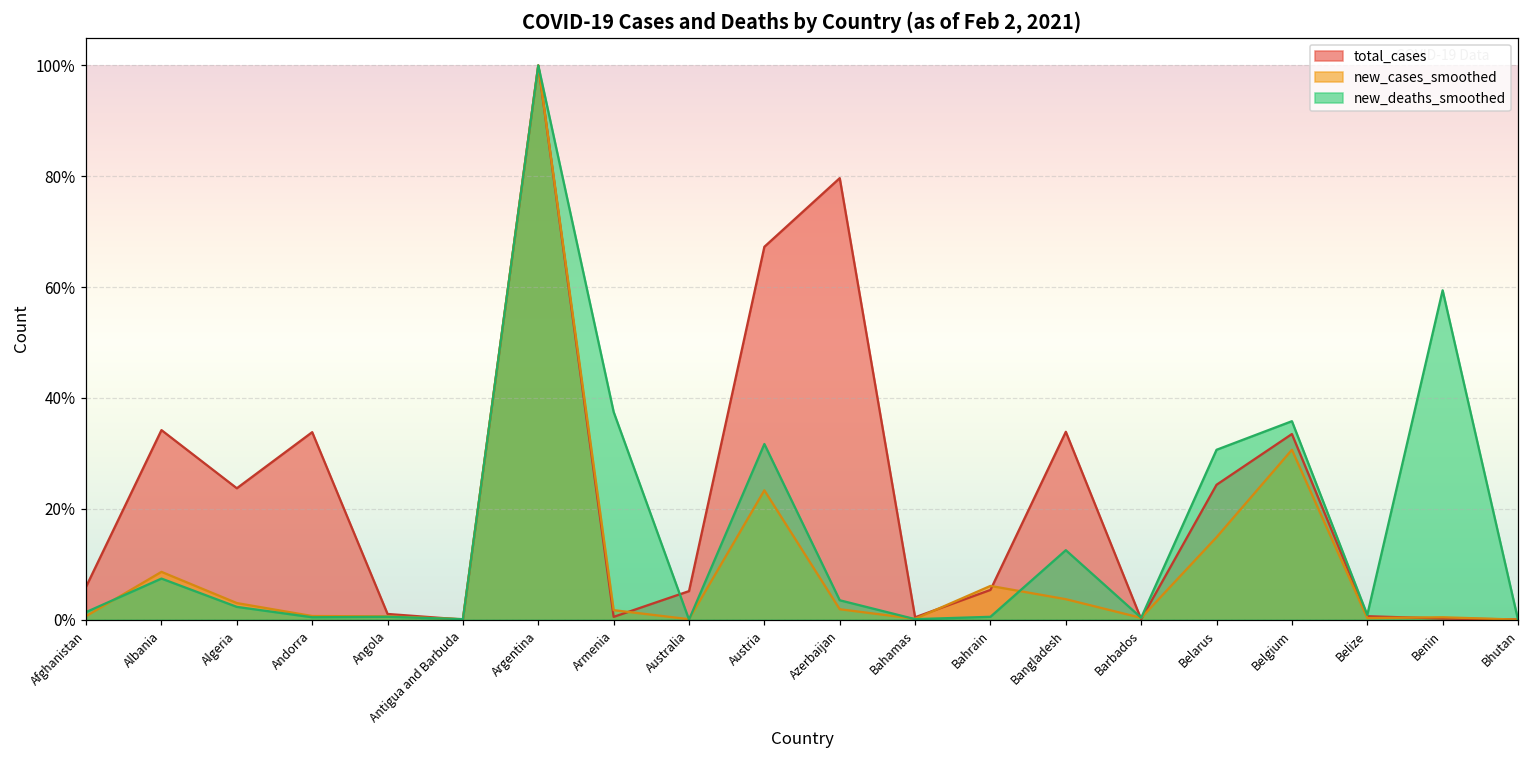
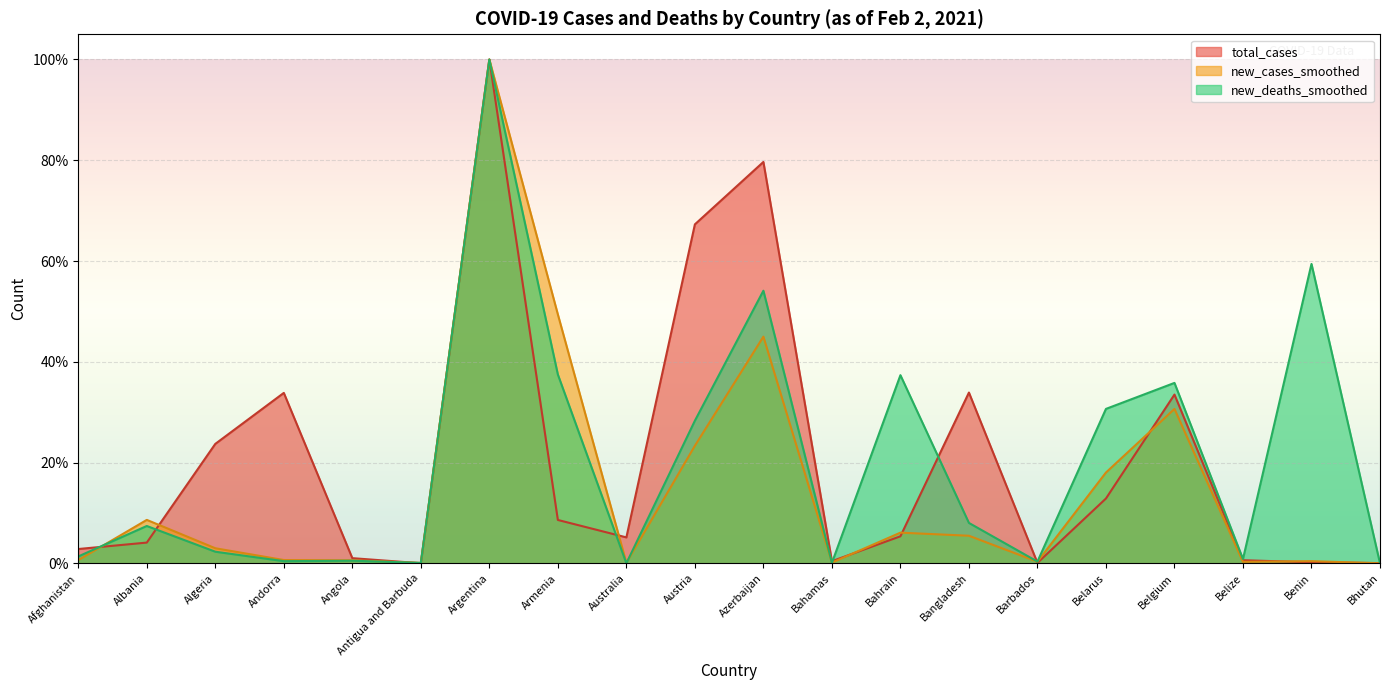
total_cases, Afghanistan: 6% -> 3%
total_cases, Albania: 34% -> 4%
total_cases, Armenia: 0% -> 9%
new_cases_smoothed, Armenia: 2% -> 49%
new_deaths_smoothed, Austria: 32% -> 28%
new_cases_smoothed, Azerbaijan: 2% -> 45%
new_deaths_smoothed, Azerbaijan: 3% -> 54%
new_deaths_smoothed, Bahrain: 1% -> 37%
new_cases_smoothed, Bangladesh: 4% -> 5%
new_deaths_smoothed, Bangladesh: 13% -> 8%
total_cases, Belarus: 24% -> 13%
new_cases_smoothed, Belarus: 15% -> 18%
